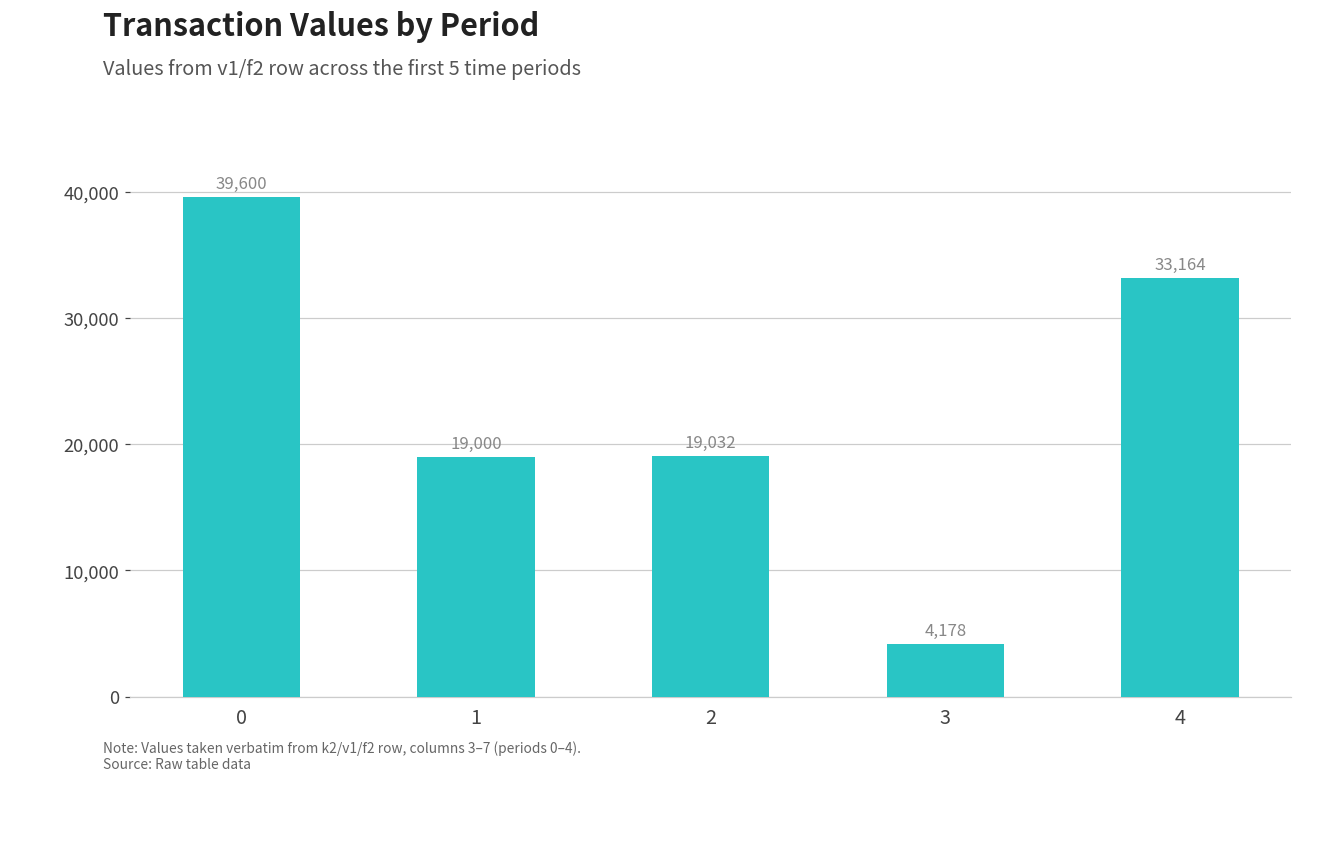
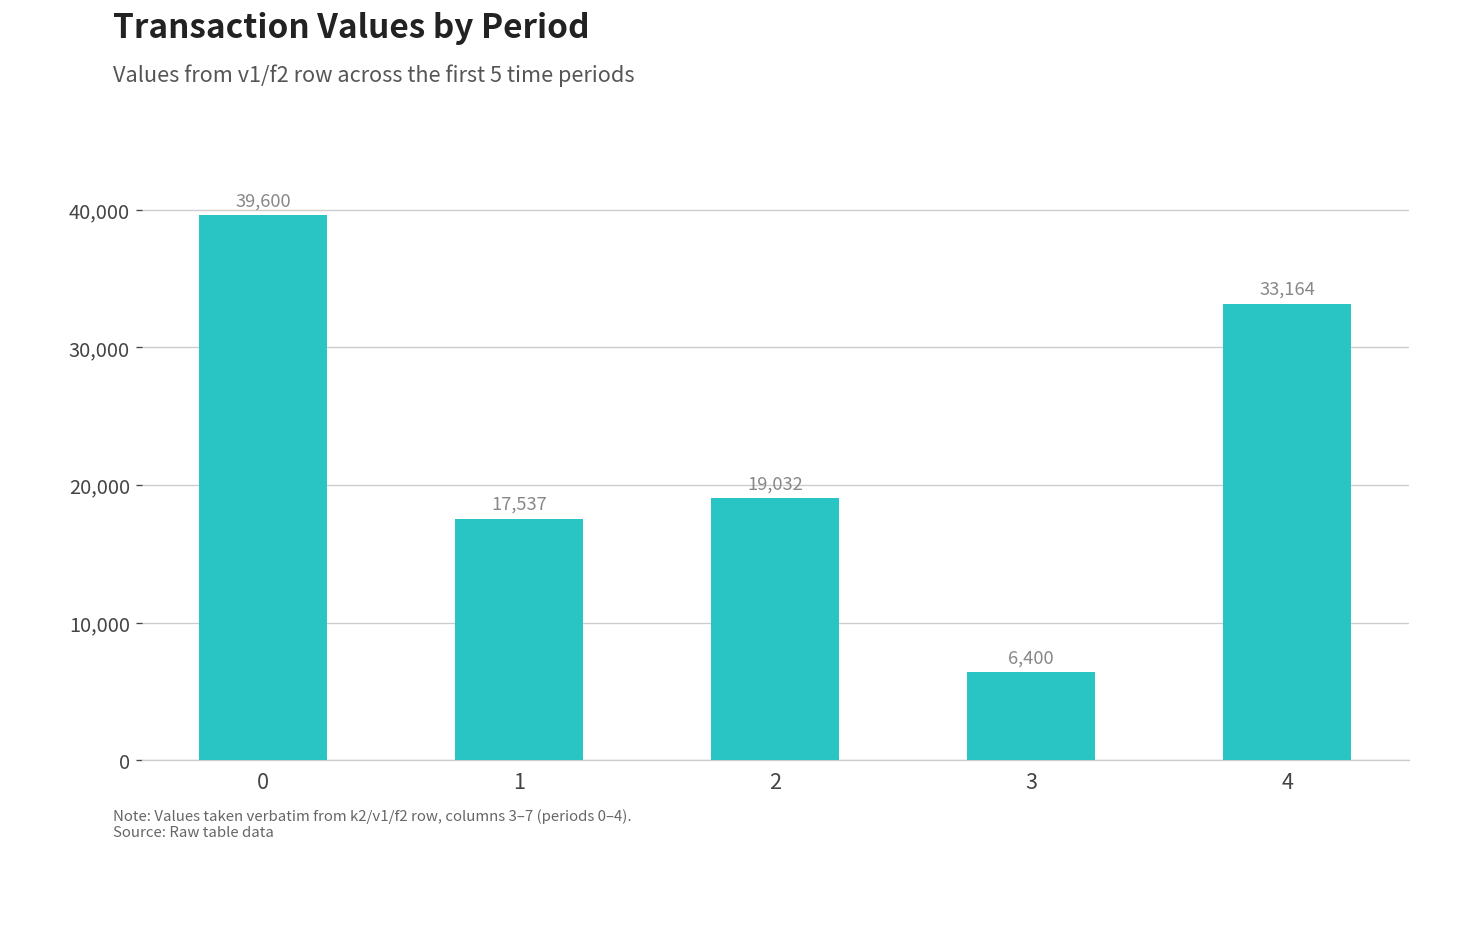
1: 19,000 -> 17,537
3: 4,178 -> 6,400
